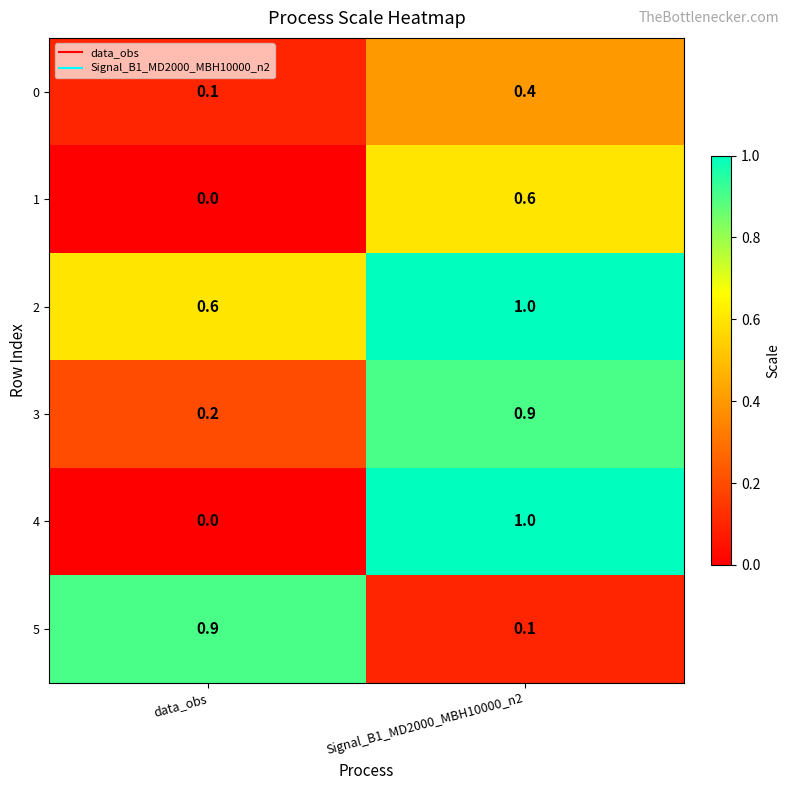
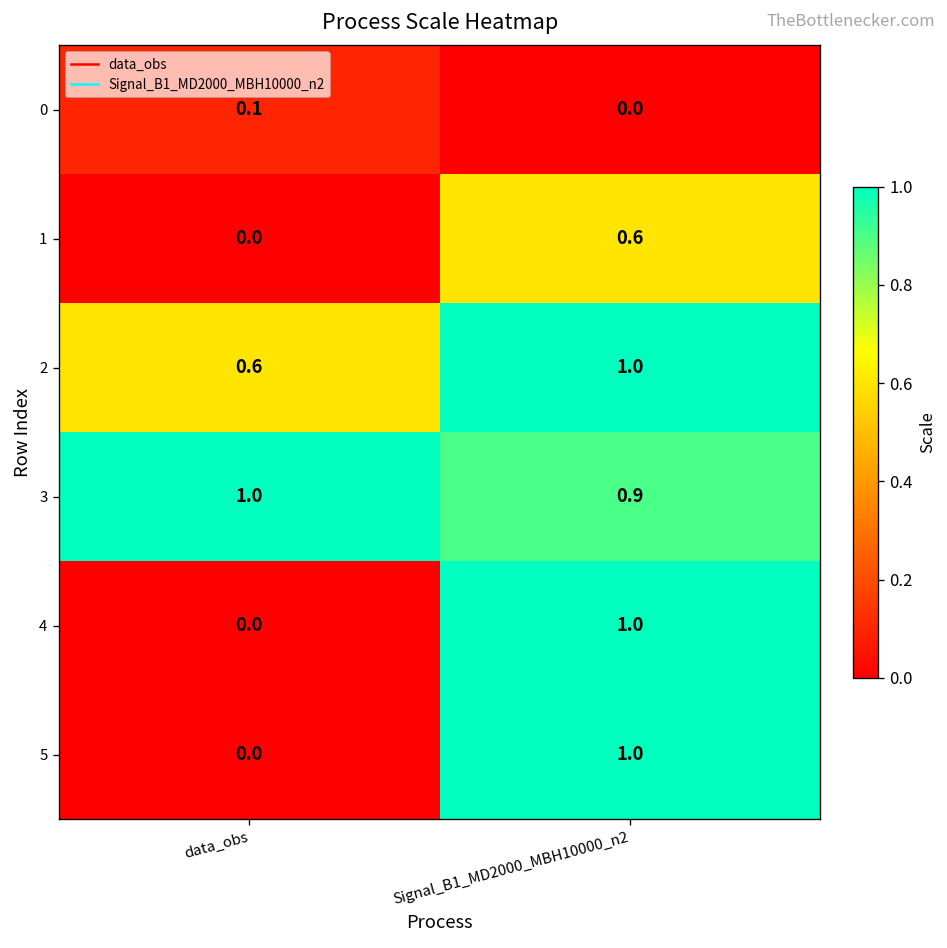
0, Signal_B1_MD2000_MBH10000_n2: 0.4 -> 0.0
3, data_obs: 0.2 -> 1.0
5, data_obs: 0.9 -> 0.0
5, Signal_B1_MD2000_MBH10000_n2: 0.1 -> 1.0
